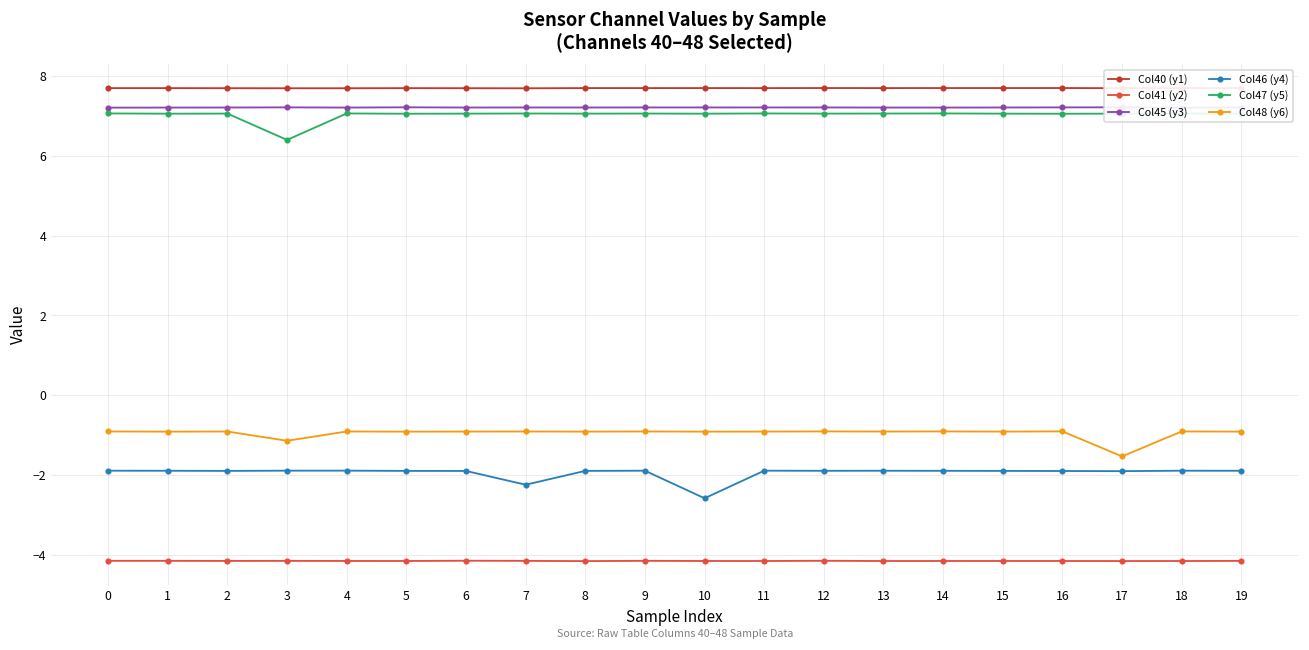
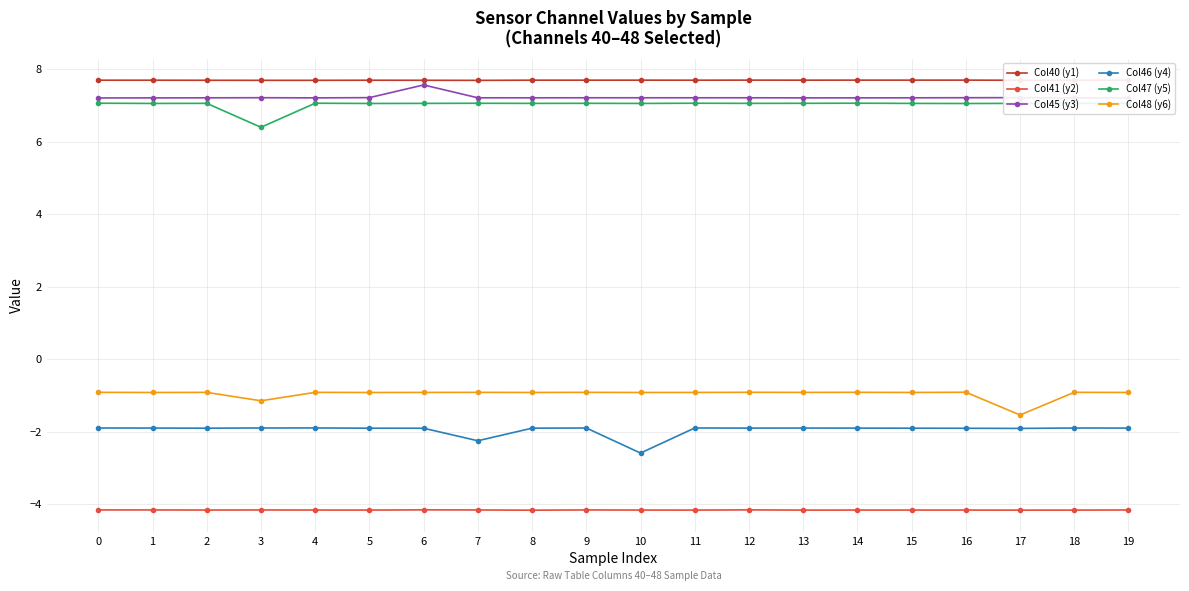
Col45 (y3), 6: 7.2 -> 7.6
